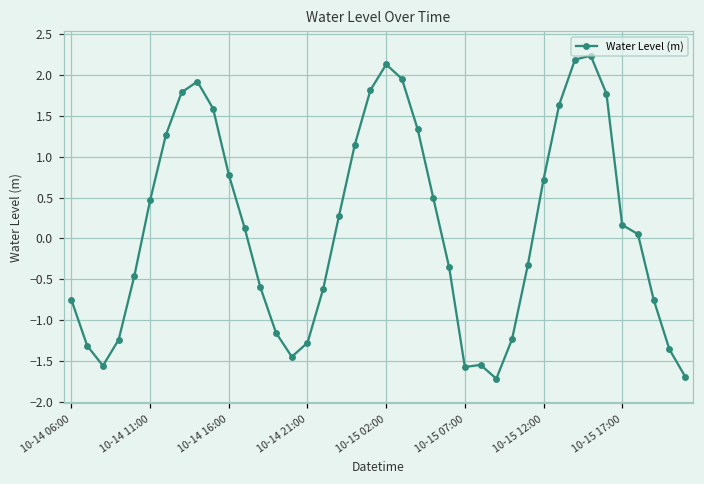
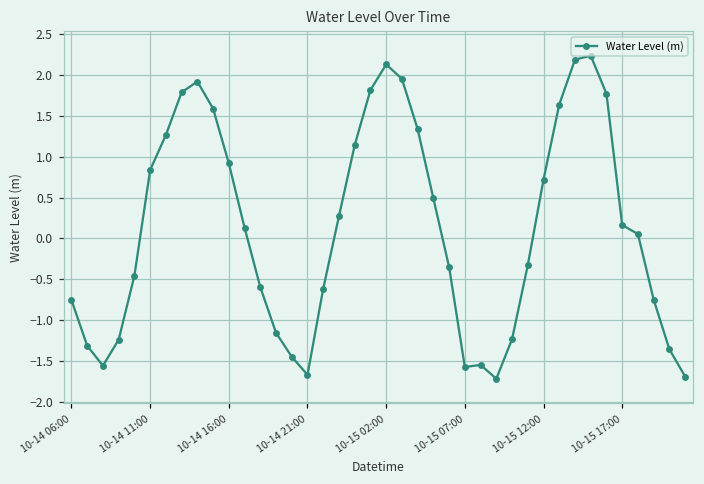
10-14 11:00: 0.5 -> 0.8
10-14 16:00: 0.8 -> 0.9
10-14 21:00: -1.3 -> -1.7
